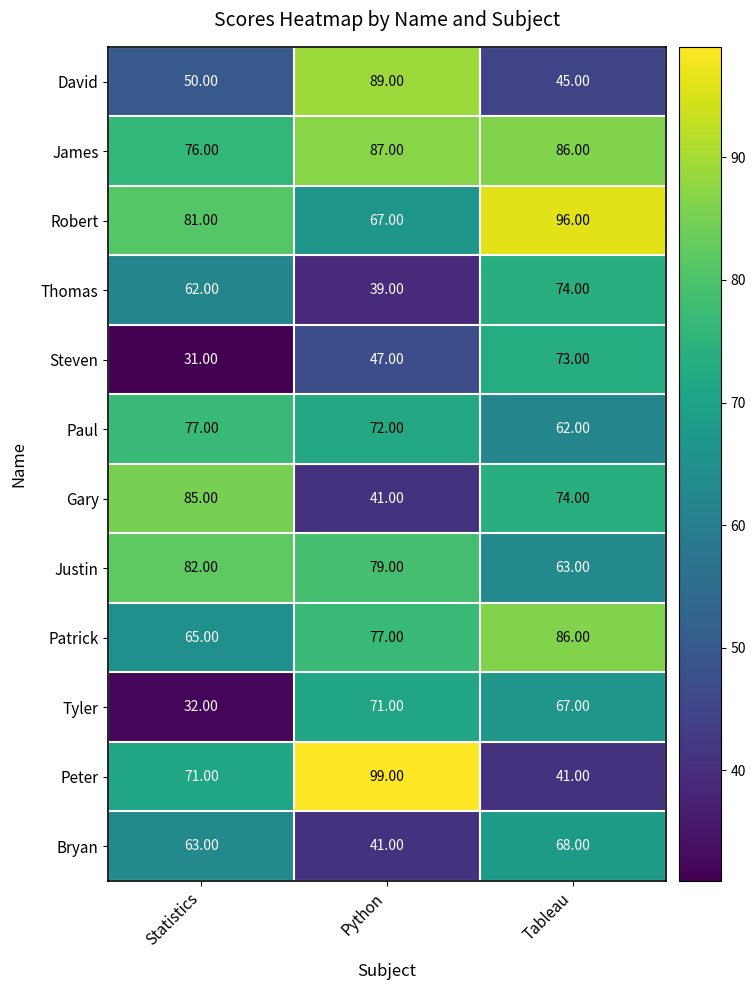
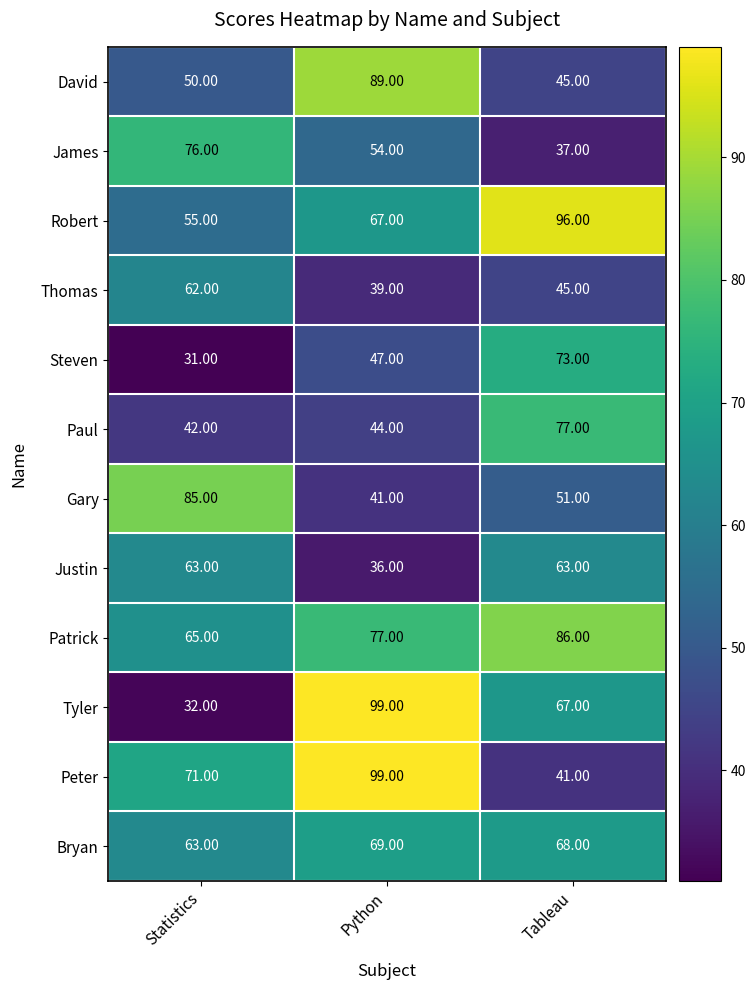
James, Python: 87.00 -> 54.00
James, Tableau: 86.00 -> 37.00
Robert, Statistics: 81.00 -> 55.00
Thomas, Tableau: 74.00 -> 45.00
Paul, Statistics: 77.00 -> 42.00
Paul, Python: 72.00 -> 44.00
Paul, Tableau: 62.00 -> 77.00
Gary, Tableau: 74.00 -> 51.00
Justin, Statistics: 82.00 -> 63.00
Justin, Python: 79.00 -> 36.00
Tyler, Python: 71.00 -> 99.00
Bryan, Python: 41.00 -> 69.00
